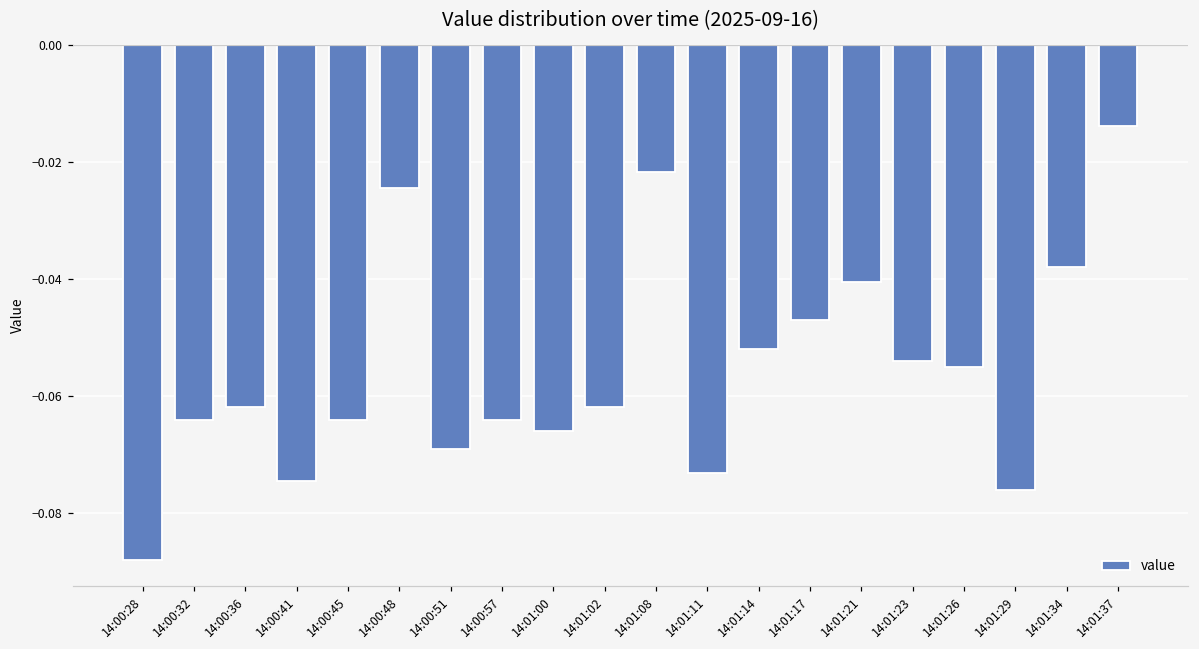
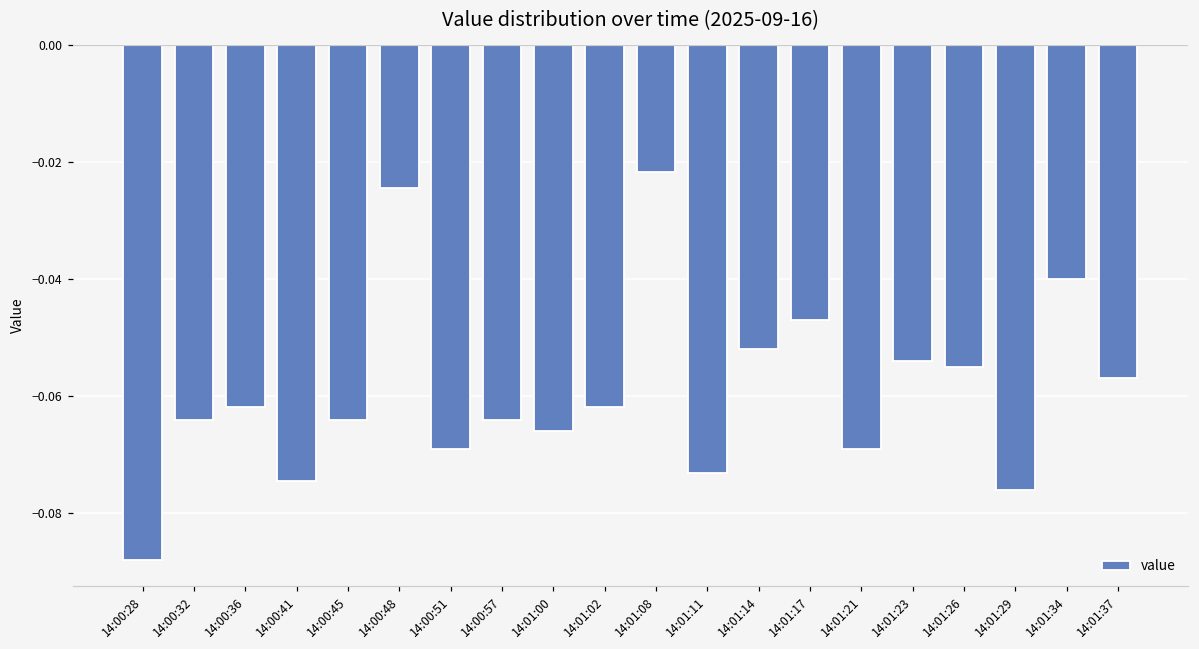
14:01:21: -0.041 -> -0.069
14:01:34: -0.038 -> -0.040
14:01:37: -0.014 -> -0.057
